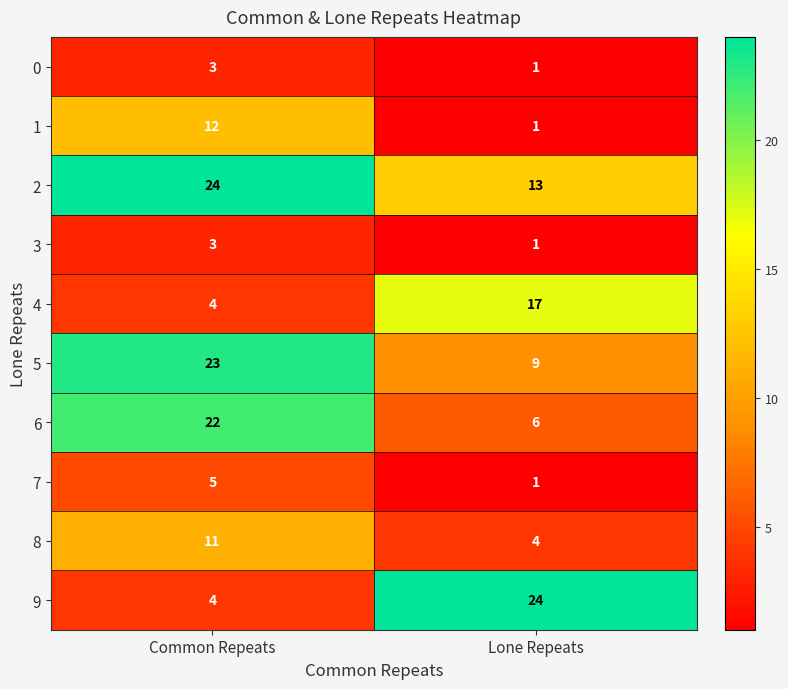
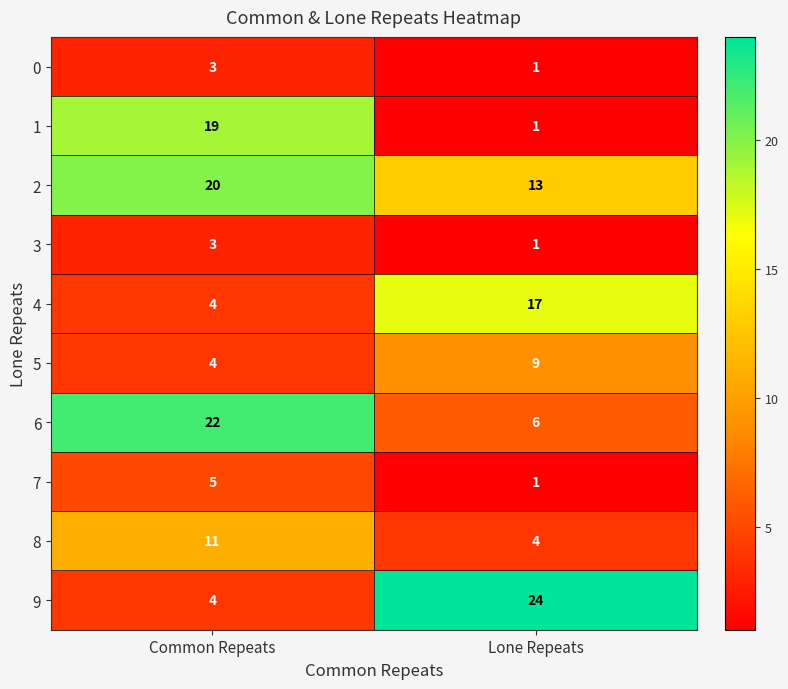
1, Common Repeats: 12 -> 19
2, Common Repeats: 24 -> 20
5, Common Repeats: 23 -> 4
